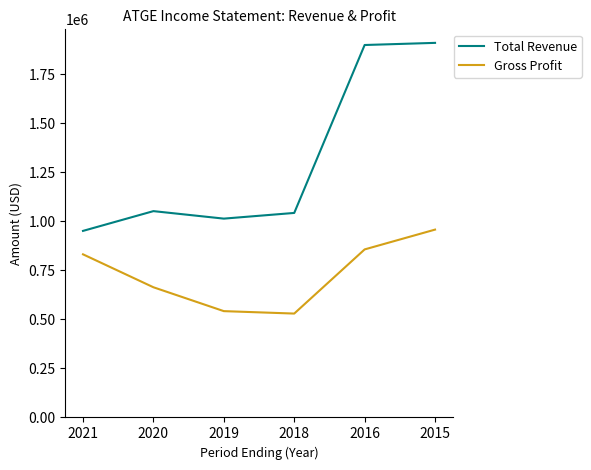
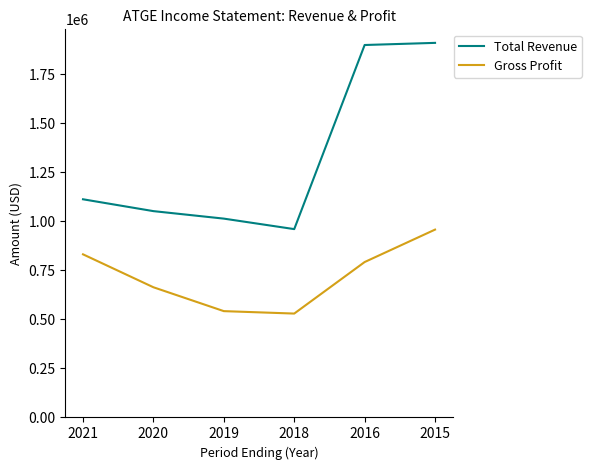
Total Revenue, 2021: 950000 -> 1110000
Total Revenue, 2018: 1040000 -> 960000
Gross Profit, 2016: 860000 -> 790000
